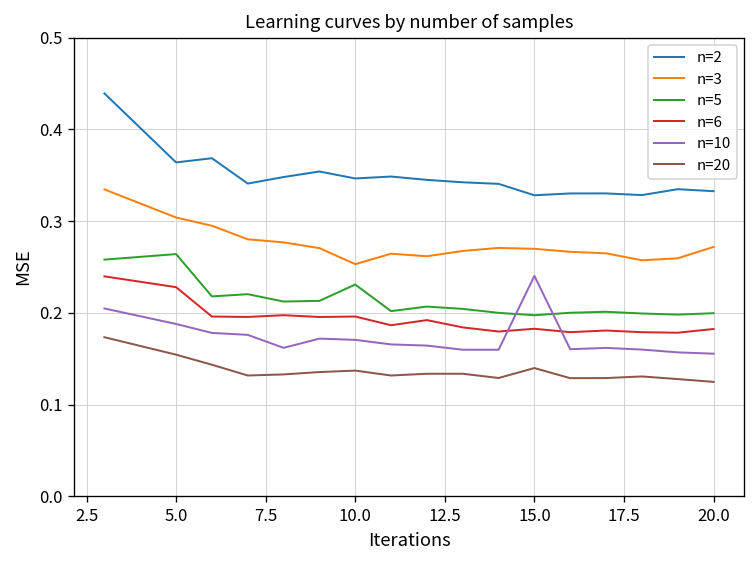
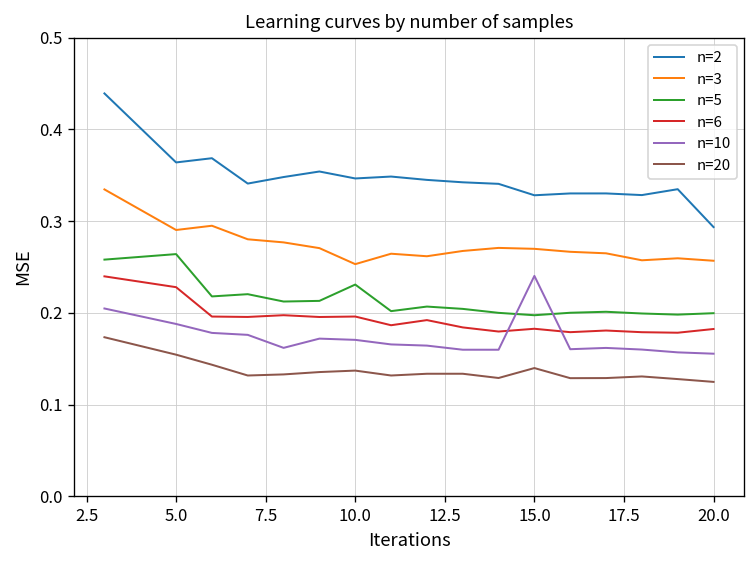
n=3, 5.0: 0.30 -> 0.29
n=2, 20.0: 0.33 -> 0.29
n=3, 20.0: 0.27 -> 0.26
